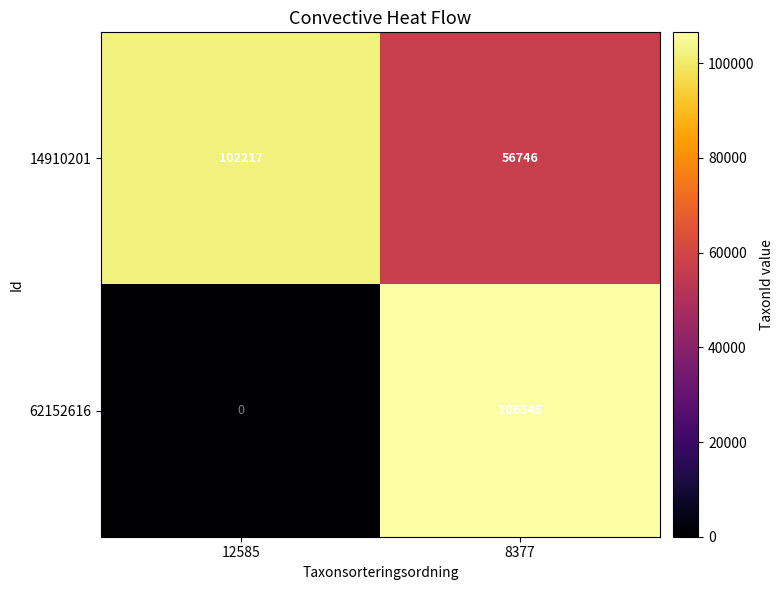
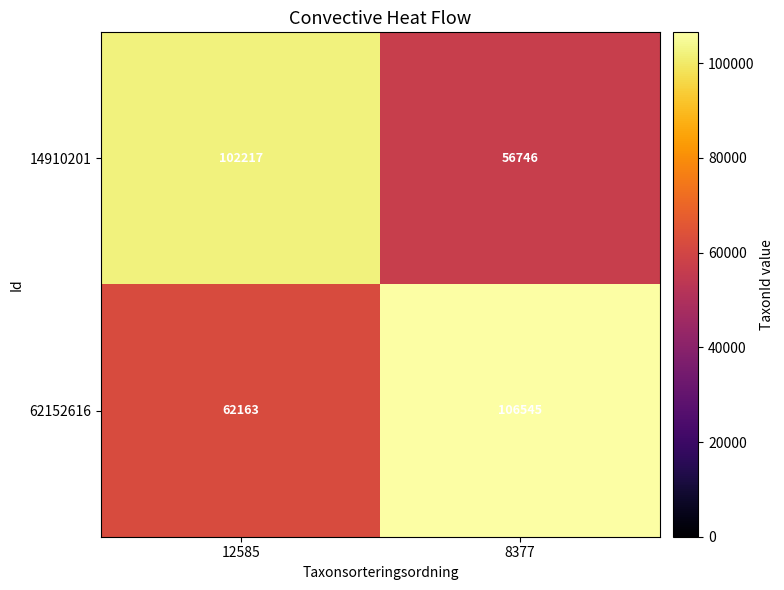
62152616, 12585: 0 -> 62163
